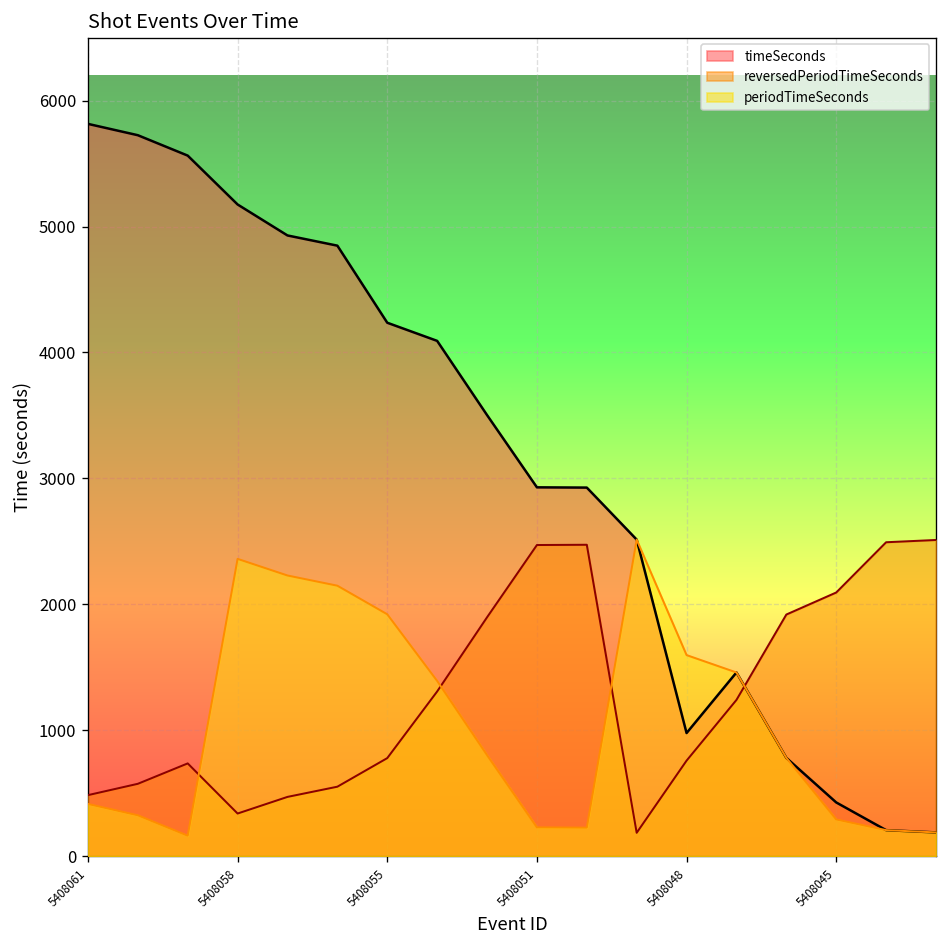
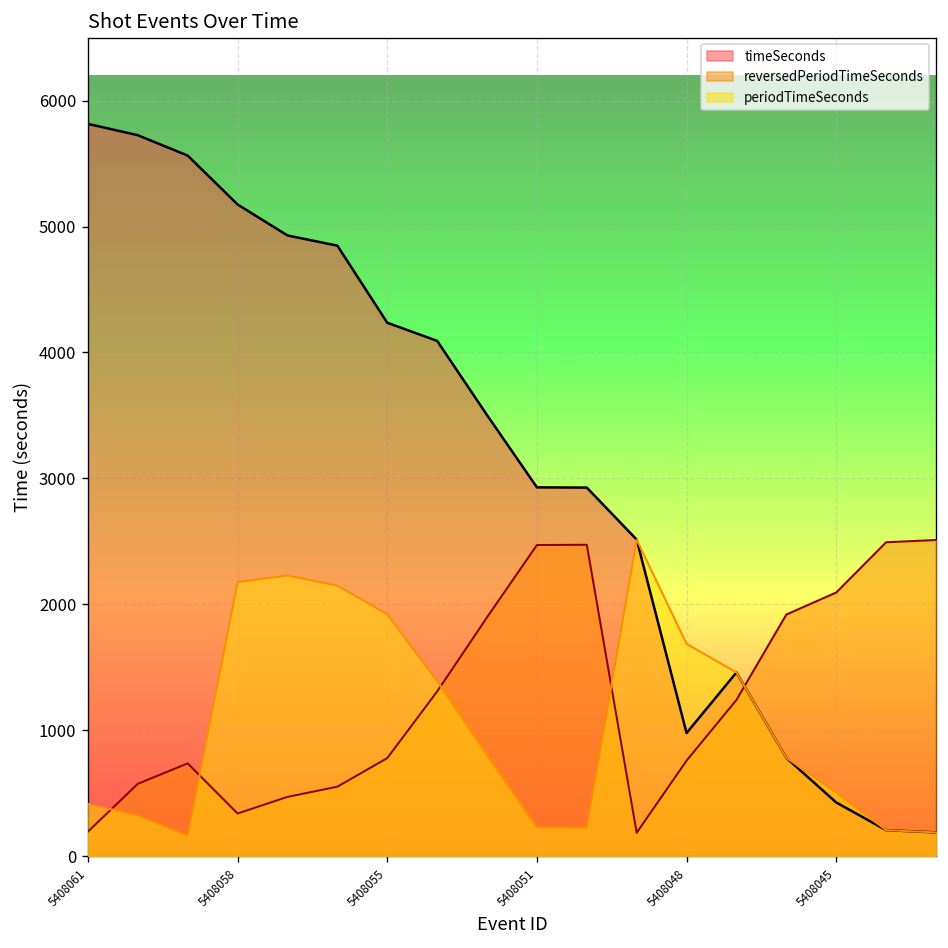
reversedPeriodTimeSeconds, 5408061: 490 -> 200
periodTimeSeconds, 5408058: 2360 -> 2180
periodTimeSeconds, 5408048: 1600 -> 1690
periodTimeSeconds, 5408045: 290 -> 510
